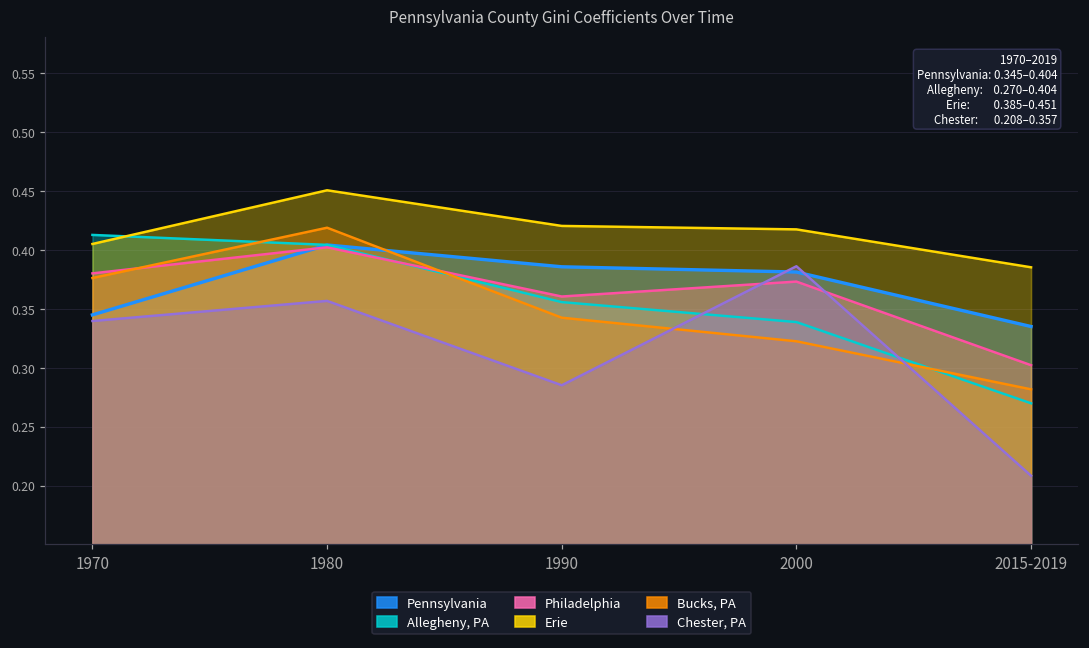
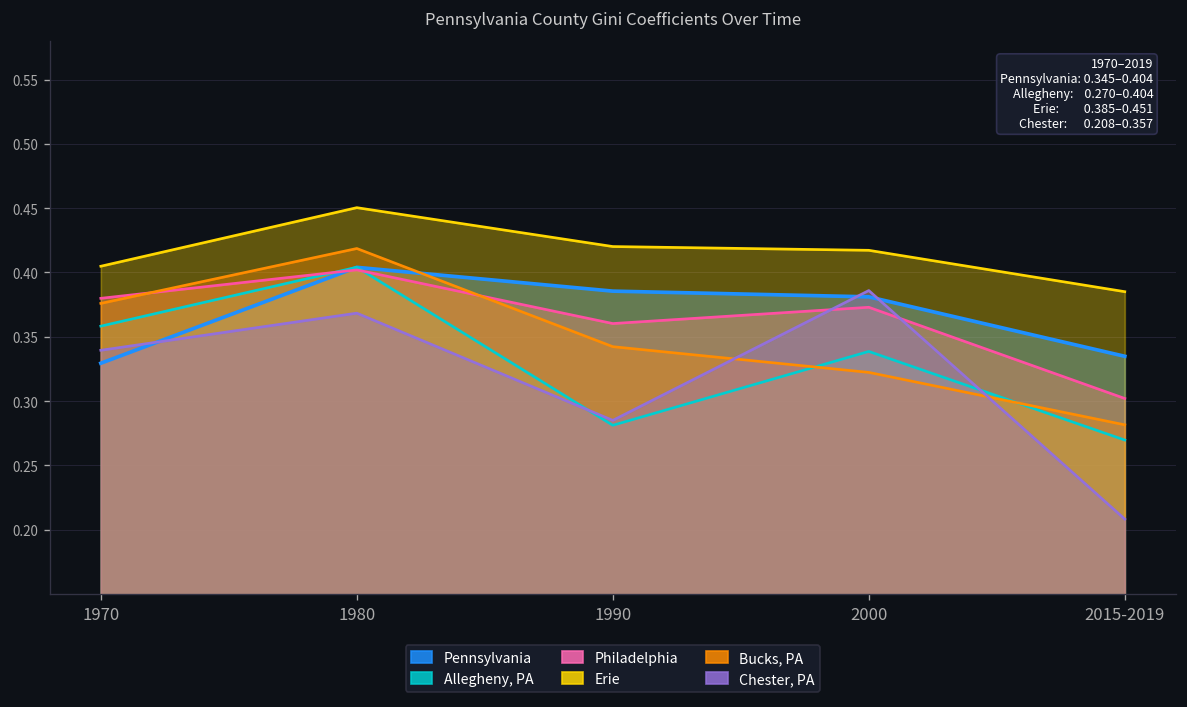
Pennsylvania, 1970: 0.345 -> 0.329
Allegheny, PA, 1970: 0.413 -> 0.358
Chester, PA, 1980: 0.357 -> 0.368
Allegheny, PA, 1990: 0.356 -> 0.281
